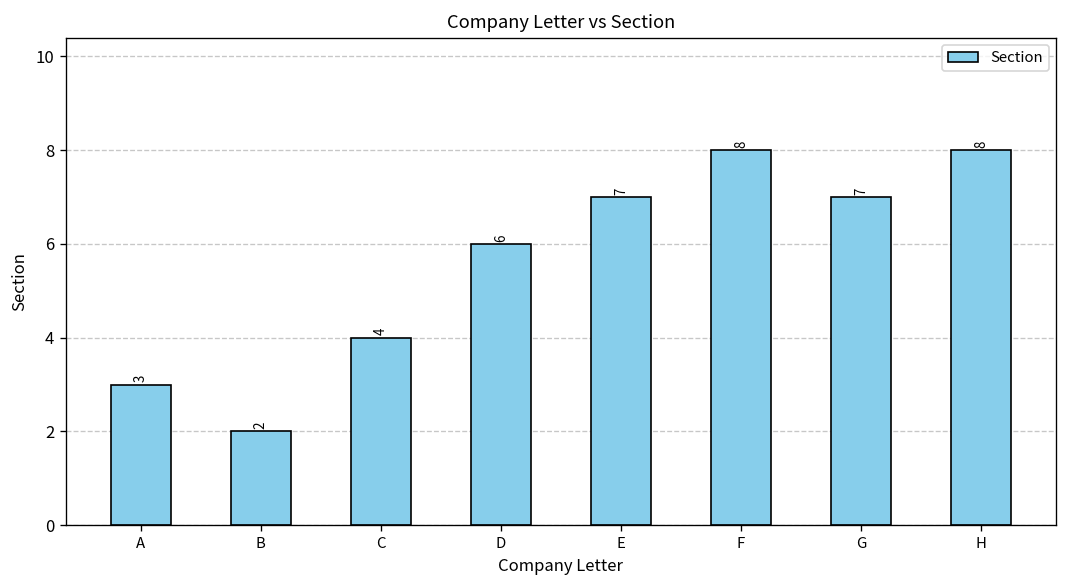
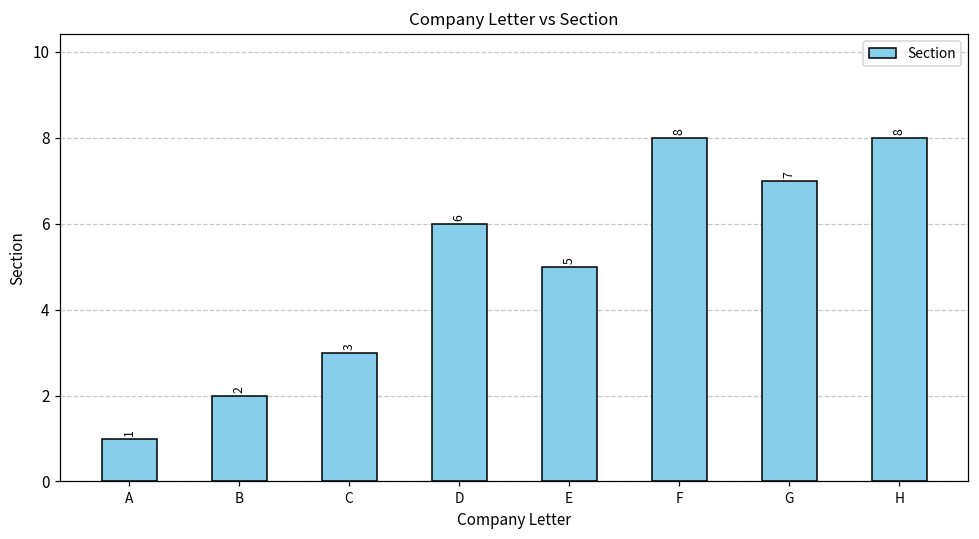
A: 3 -> 1
C: 4 -> 3
E: 7 -> 5
